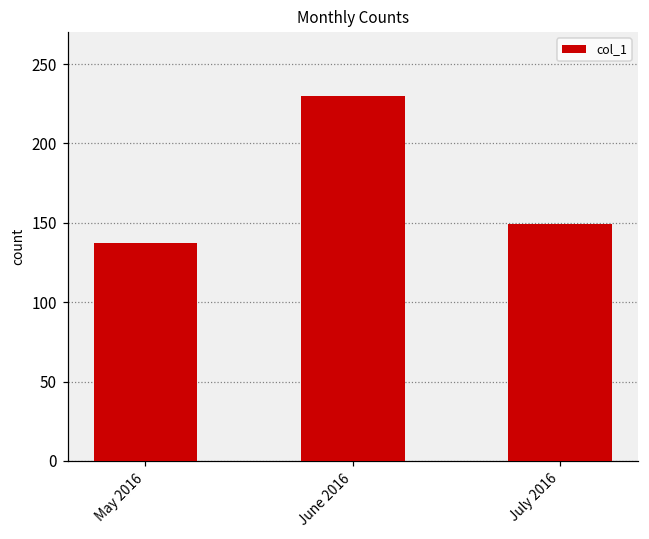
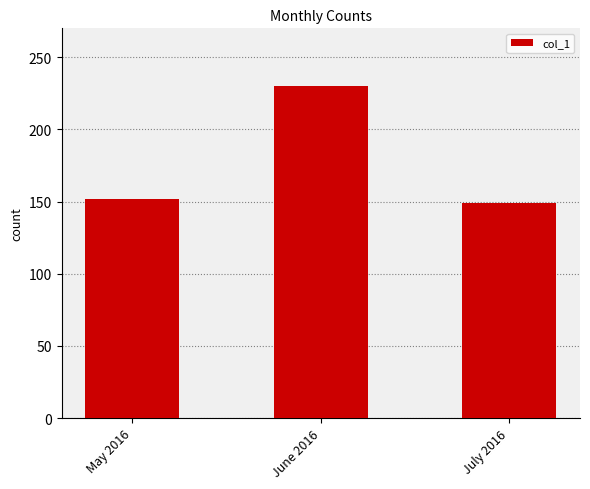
May 2016: 137 -> 152
